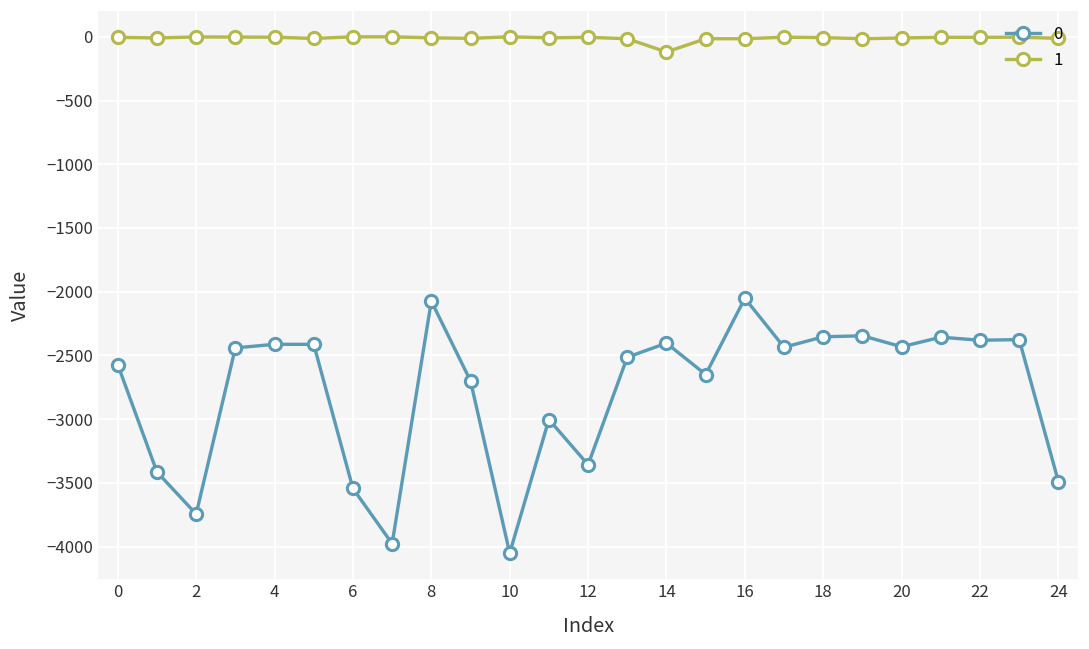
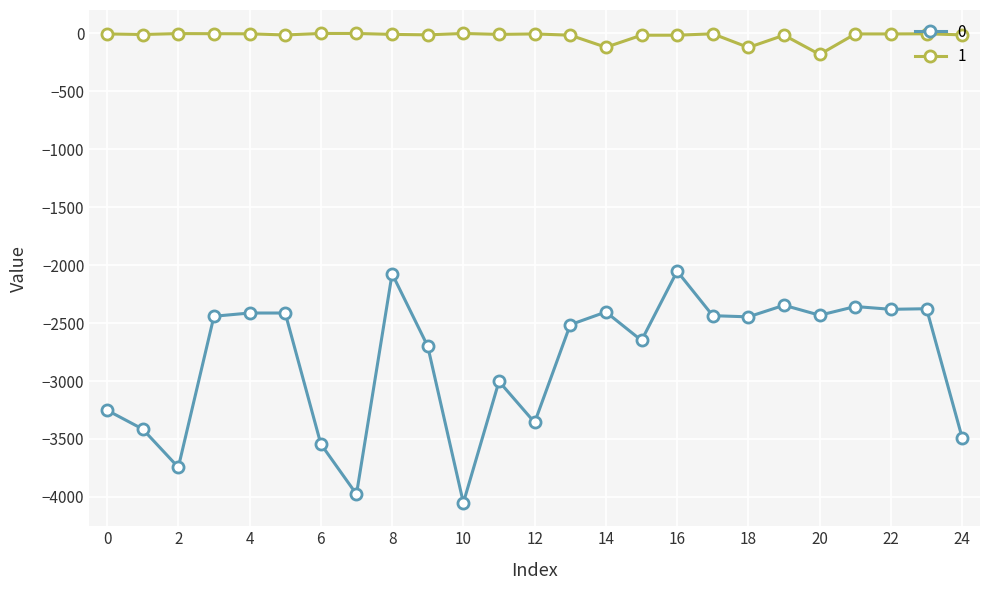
0, 0: -2570 -> -3250
0, 18: -2350 -> -2450
1, 18: -10 -> -120
1, 20: -10 -> -180
